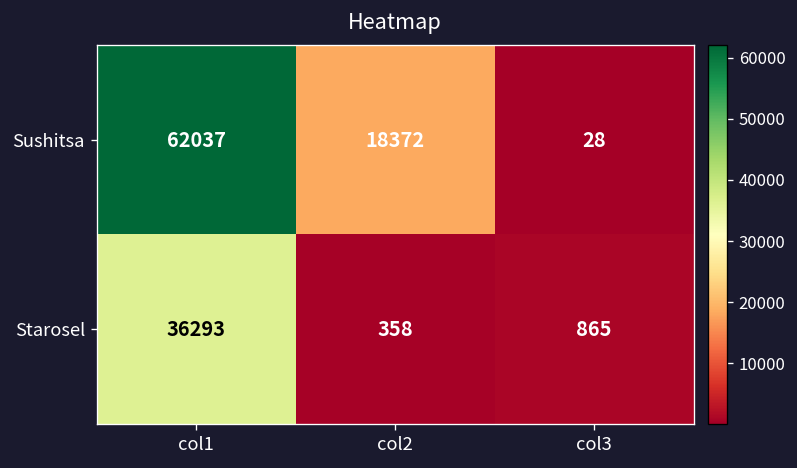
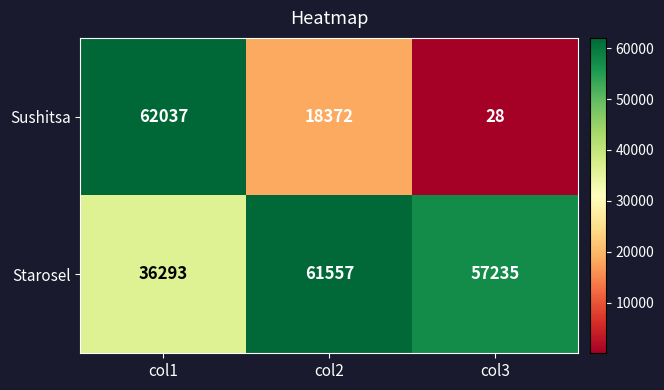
Starosel, col2: 358 -> 61557
Starosel, col3: 865 -> 57235
